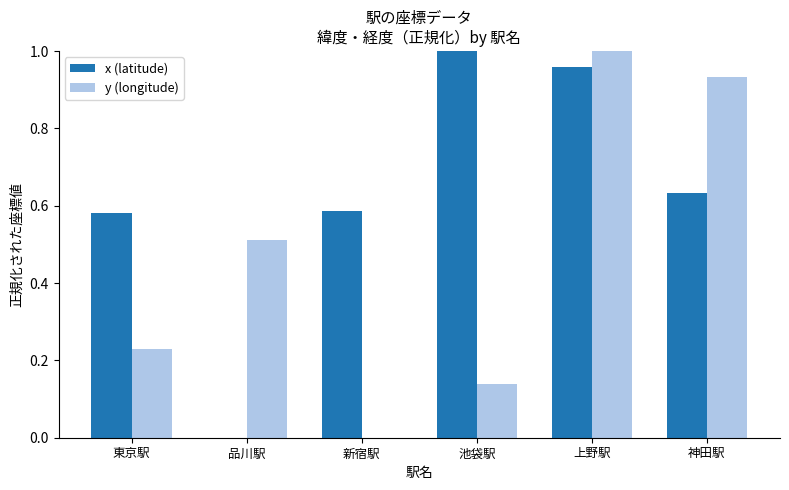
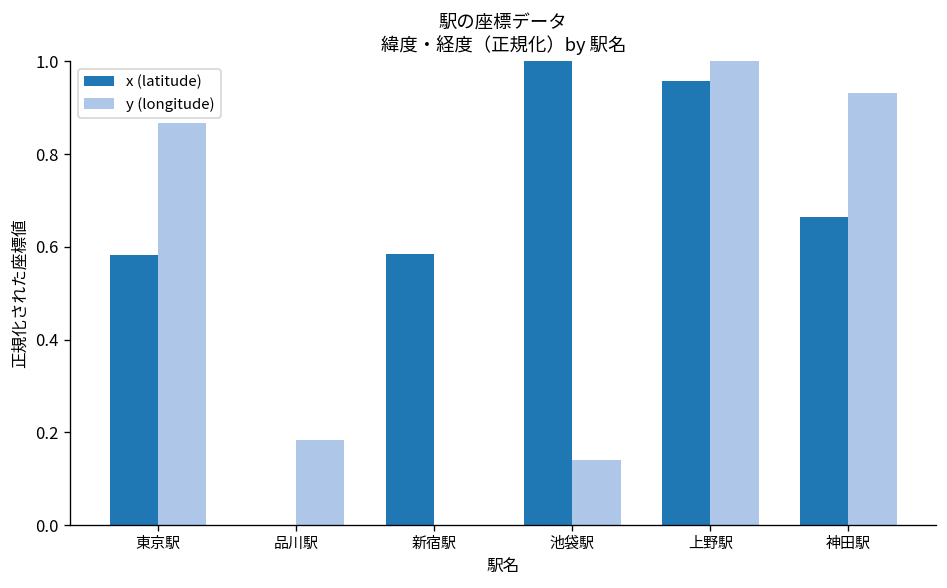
y (longitude), 東京駅: 0.23 -> 0.87
y (longitude), 品川駅: 0.51 -> 0.18
x (latitude), 神田駅: 0.63 -> 0.66
